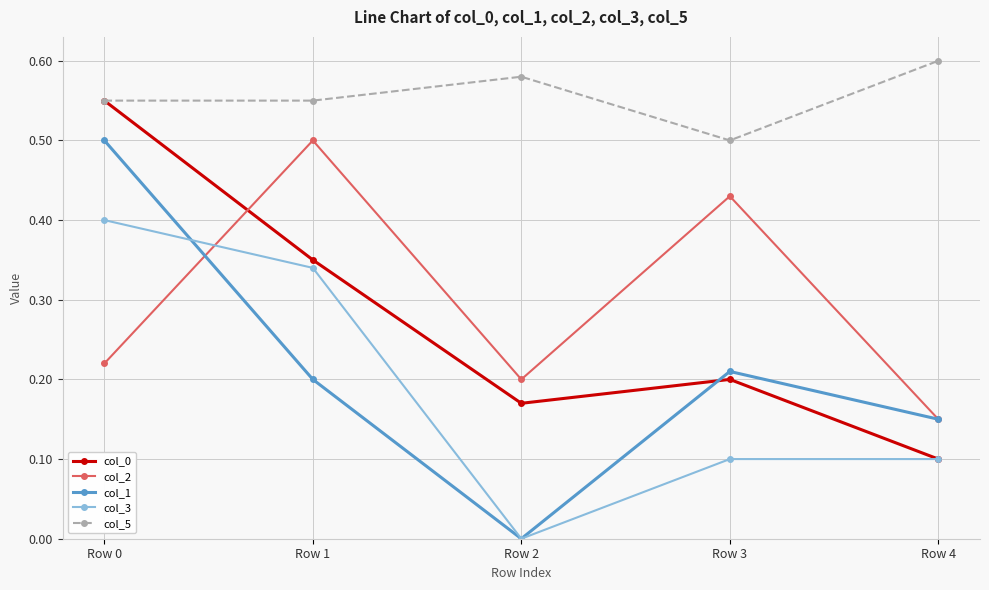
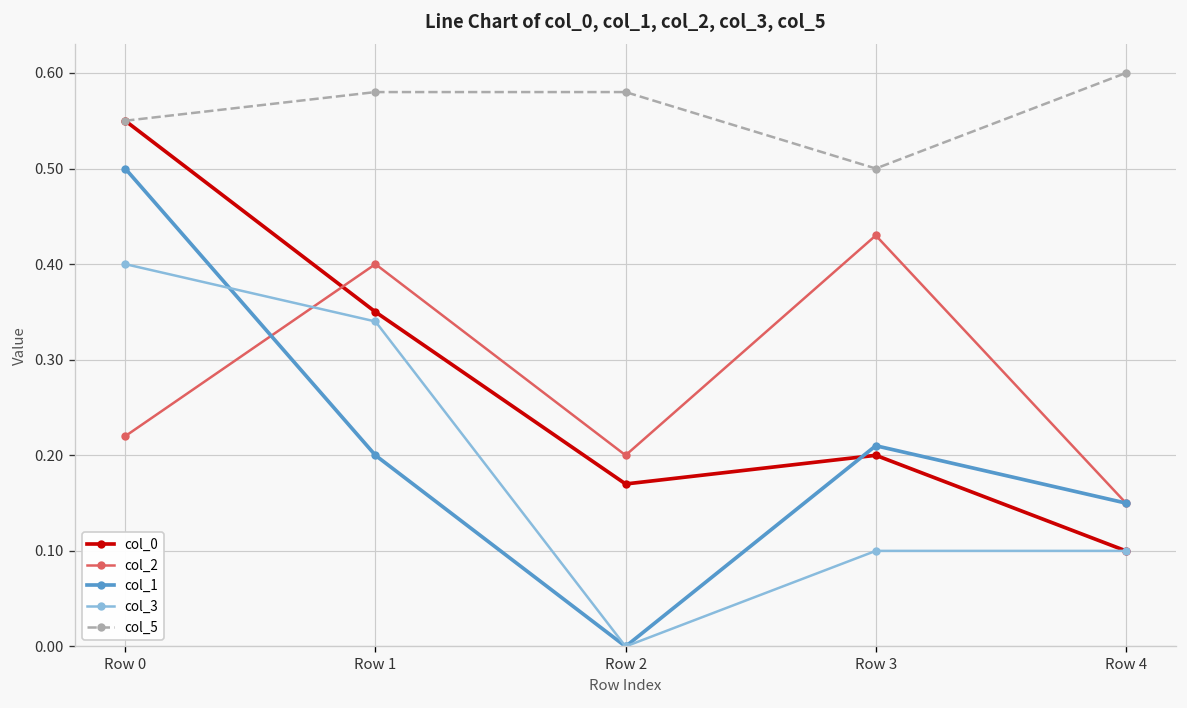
col_2, Row 1: 0.5 -> 0.4
col_5, Row 1: 0.55 -> 0.58
